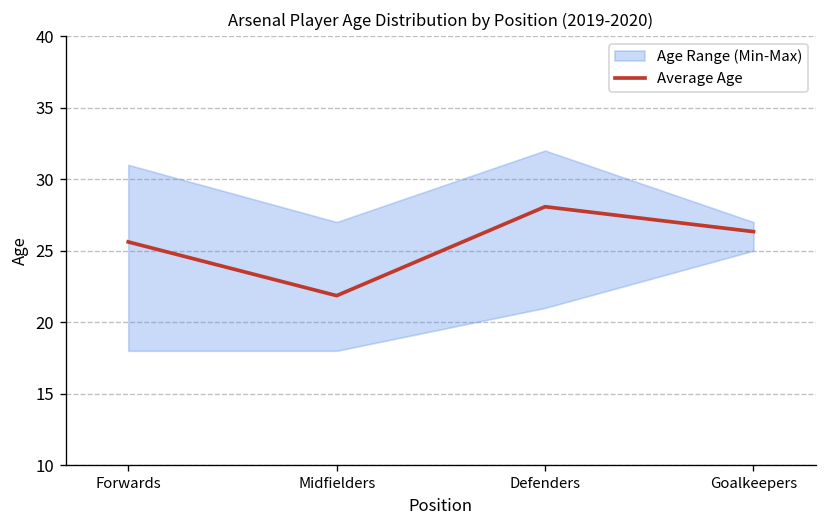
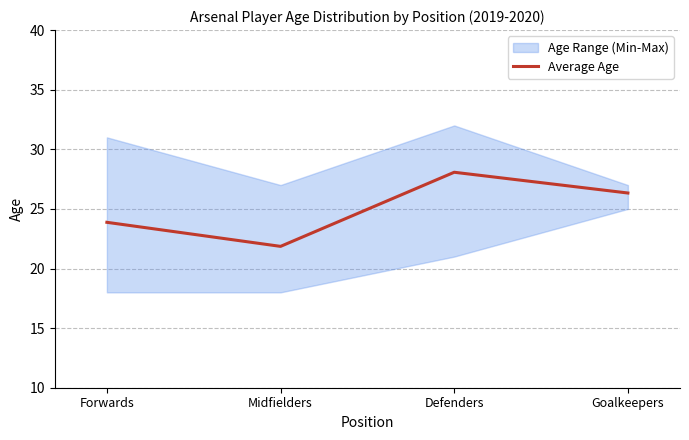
Average Age, Forwards: 25.6 -> 23.9
